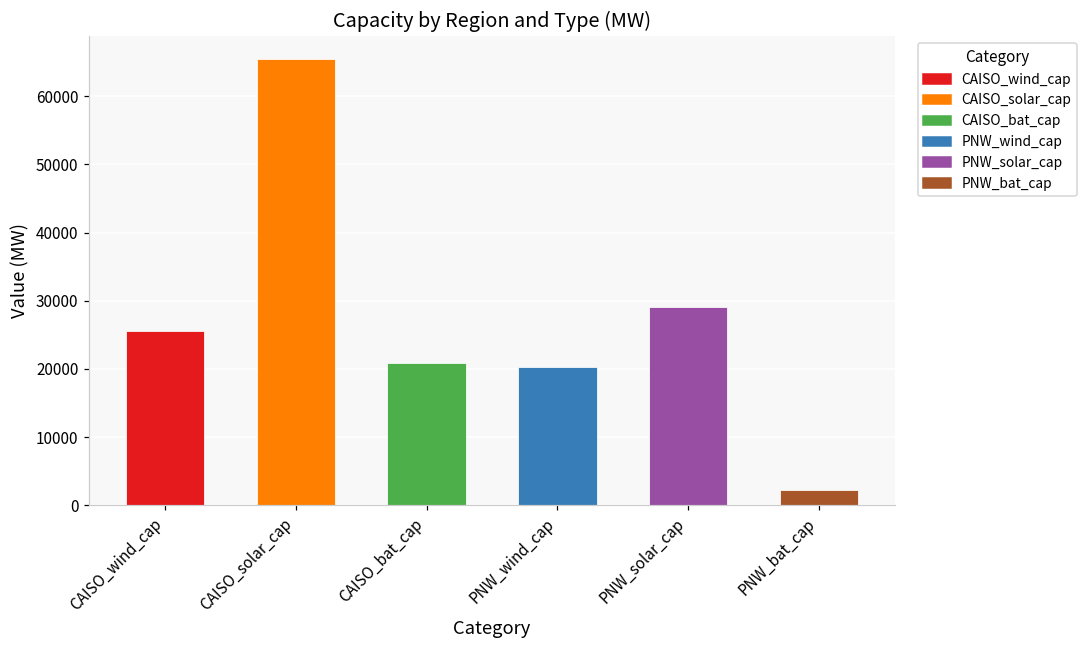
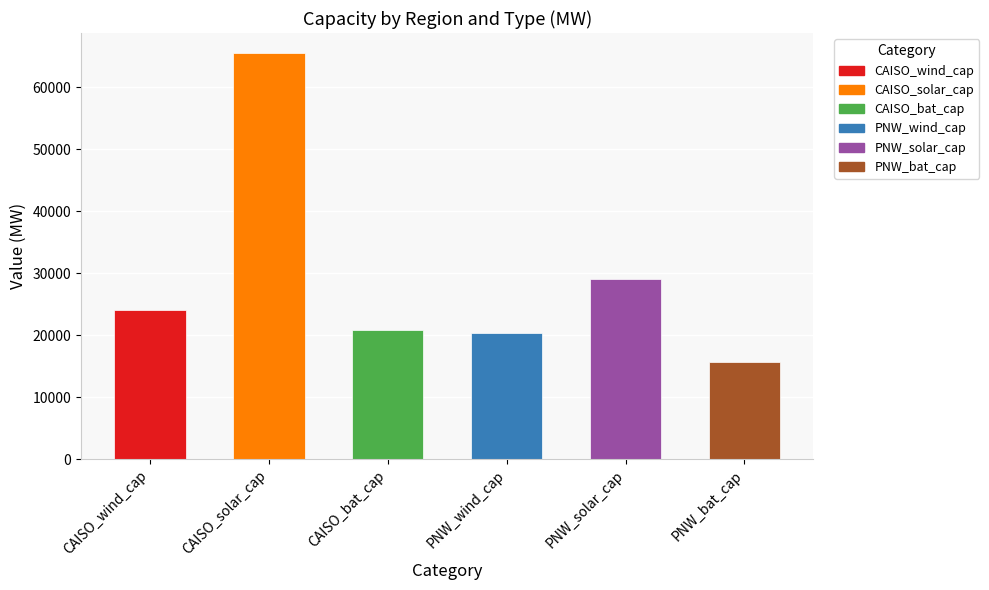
CAISO_wind_cap: 26000 -> 24000
PNW_bat_cap: 2000 -> 16000
